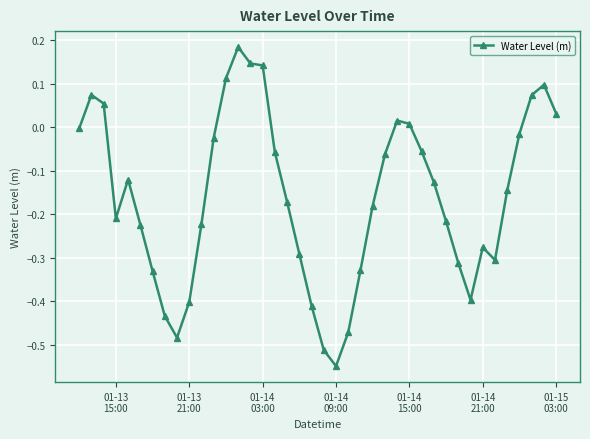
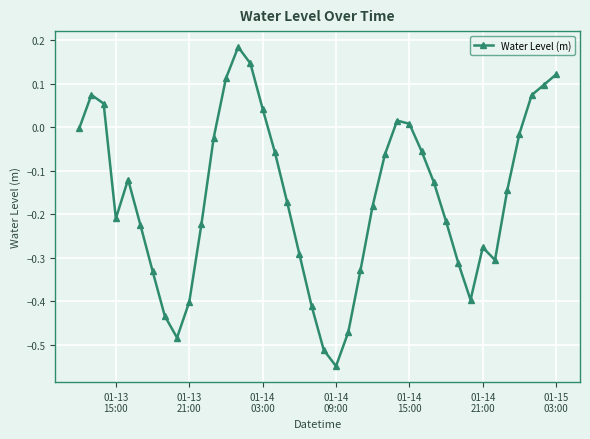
01-14 03:00: 0.14 -> 0.04
01-15 03:00: 0.03 -> 0.12
